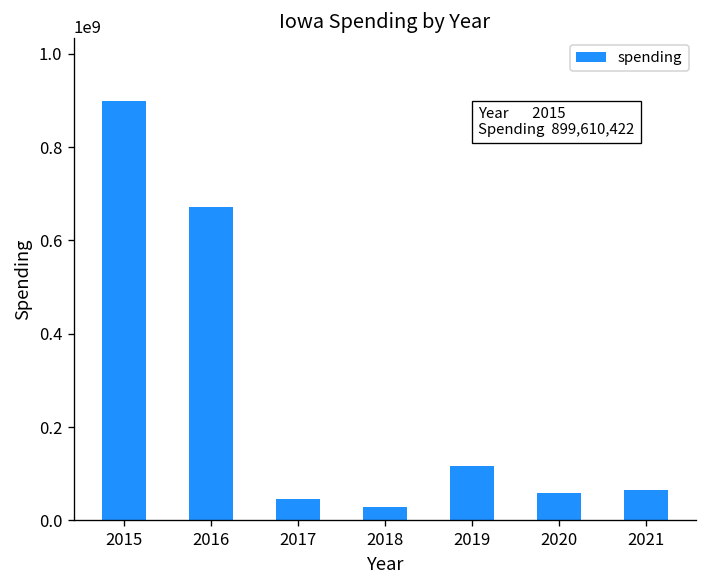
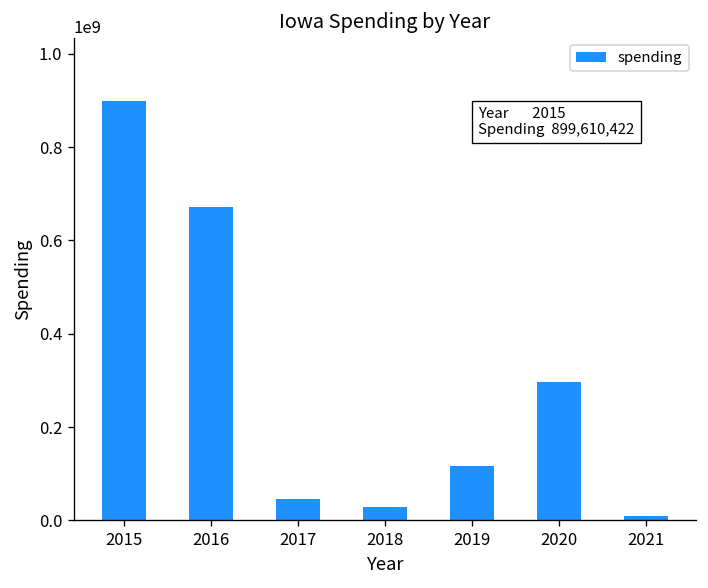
2020: 60000000 -> 300000000
2021: 70000000 -> 10000000
